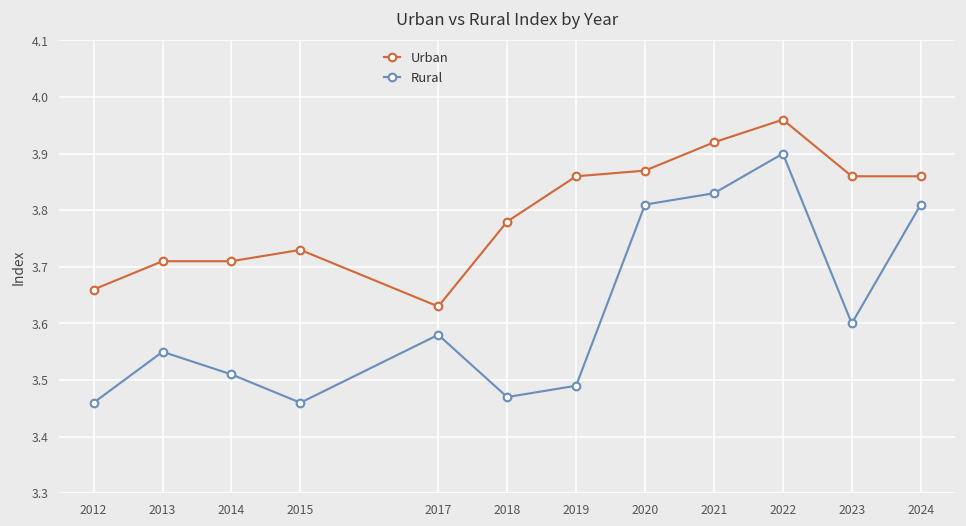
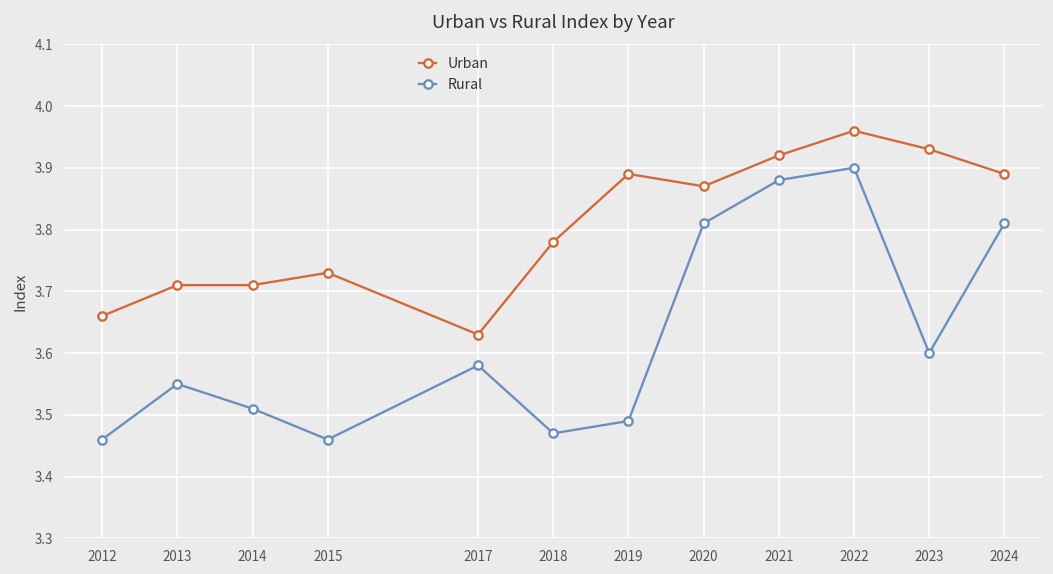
Urban, 2019: 3.86 -> 3.89
Rural, 2021: 3.83 -> 3.88
Urban, 2023: 3.86 -> 3.93
Urban, 2024: 3.86 -> 3.89
